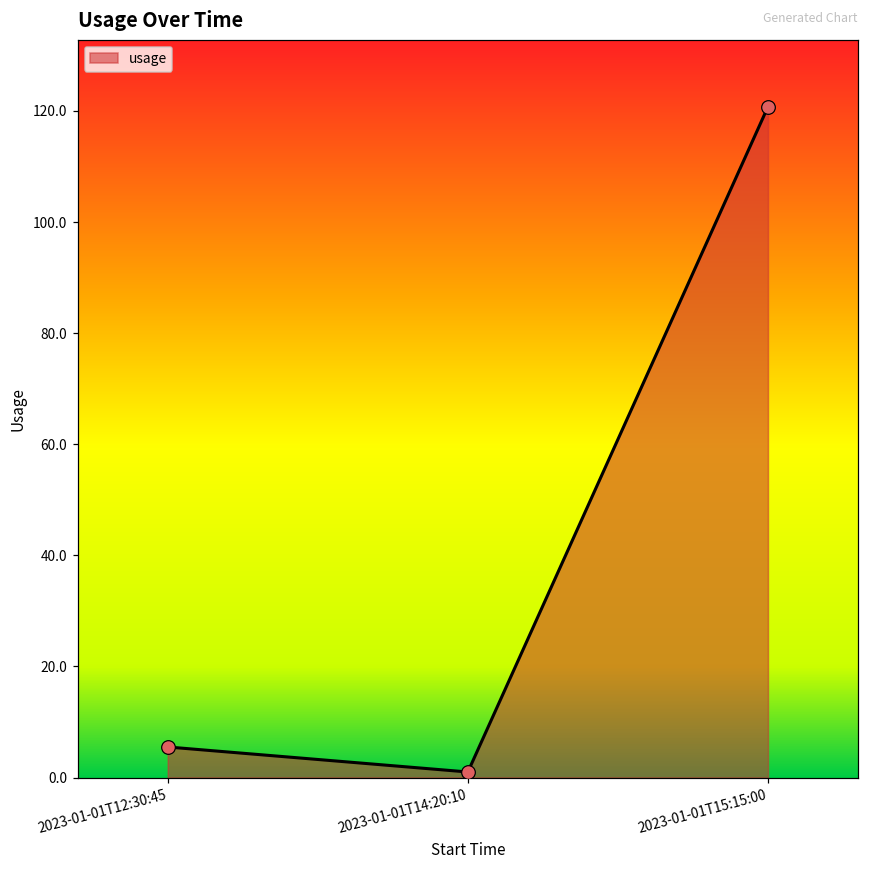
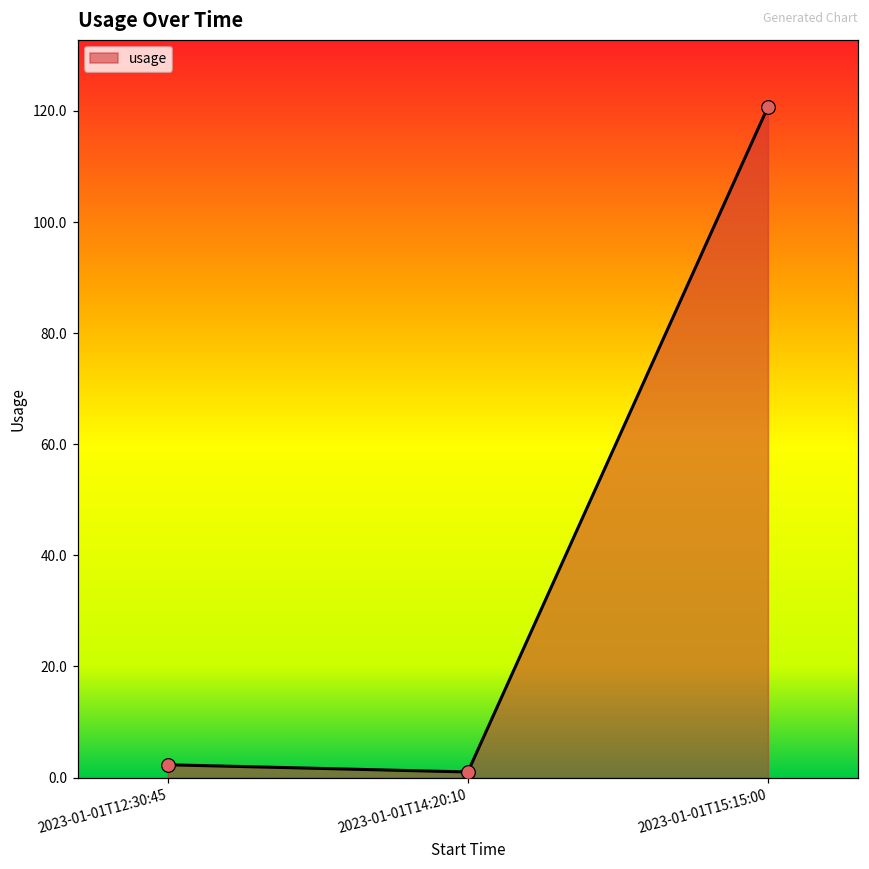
2023-01-01T12:30:45: 6 -> 2
